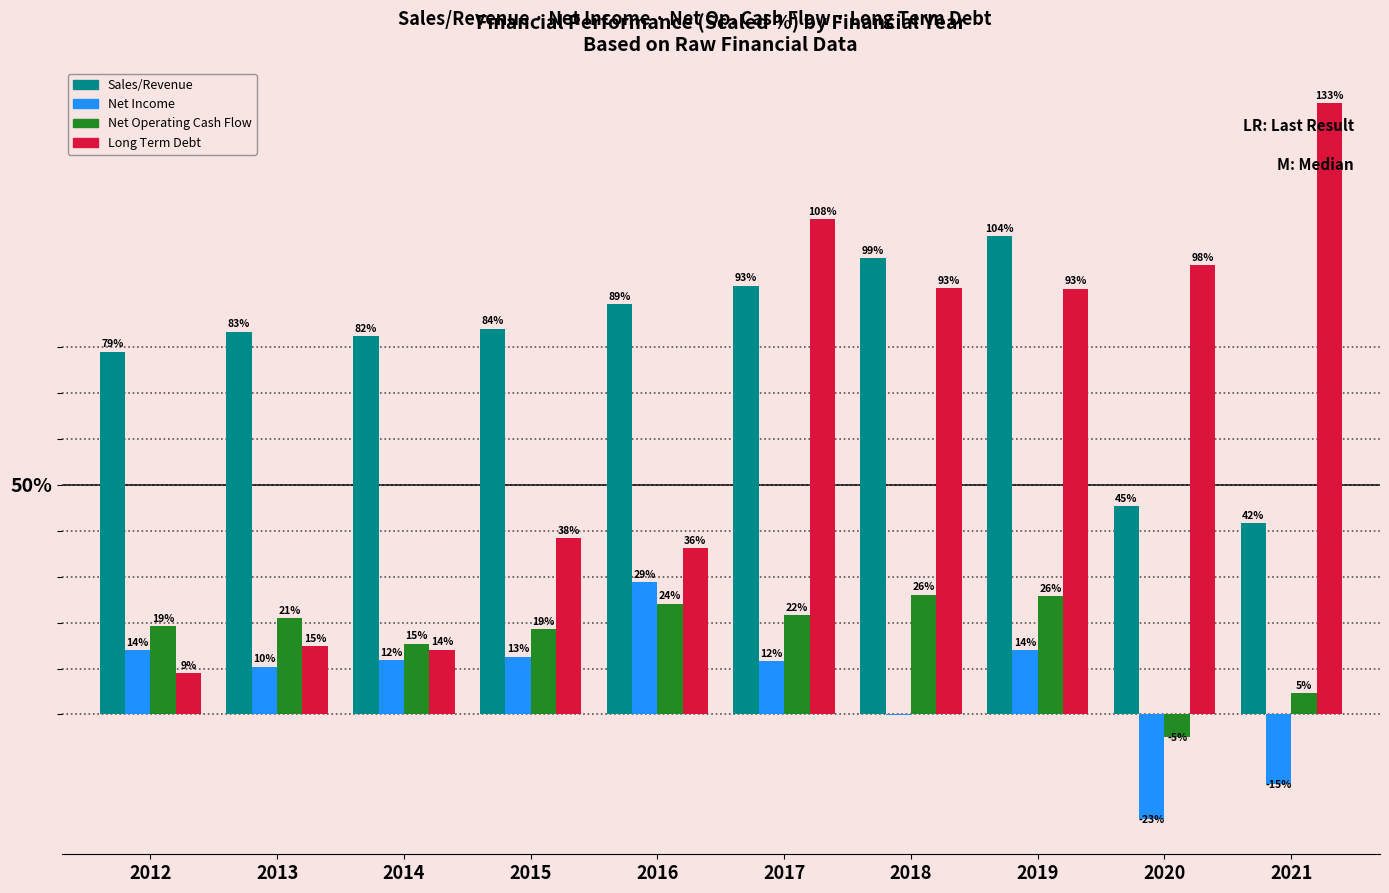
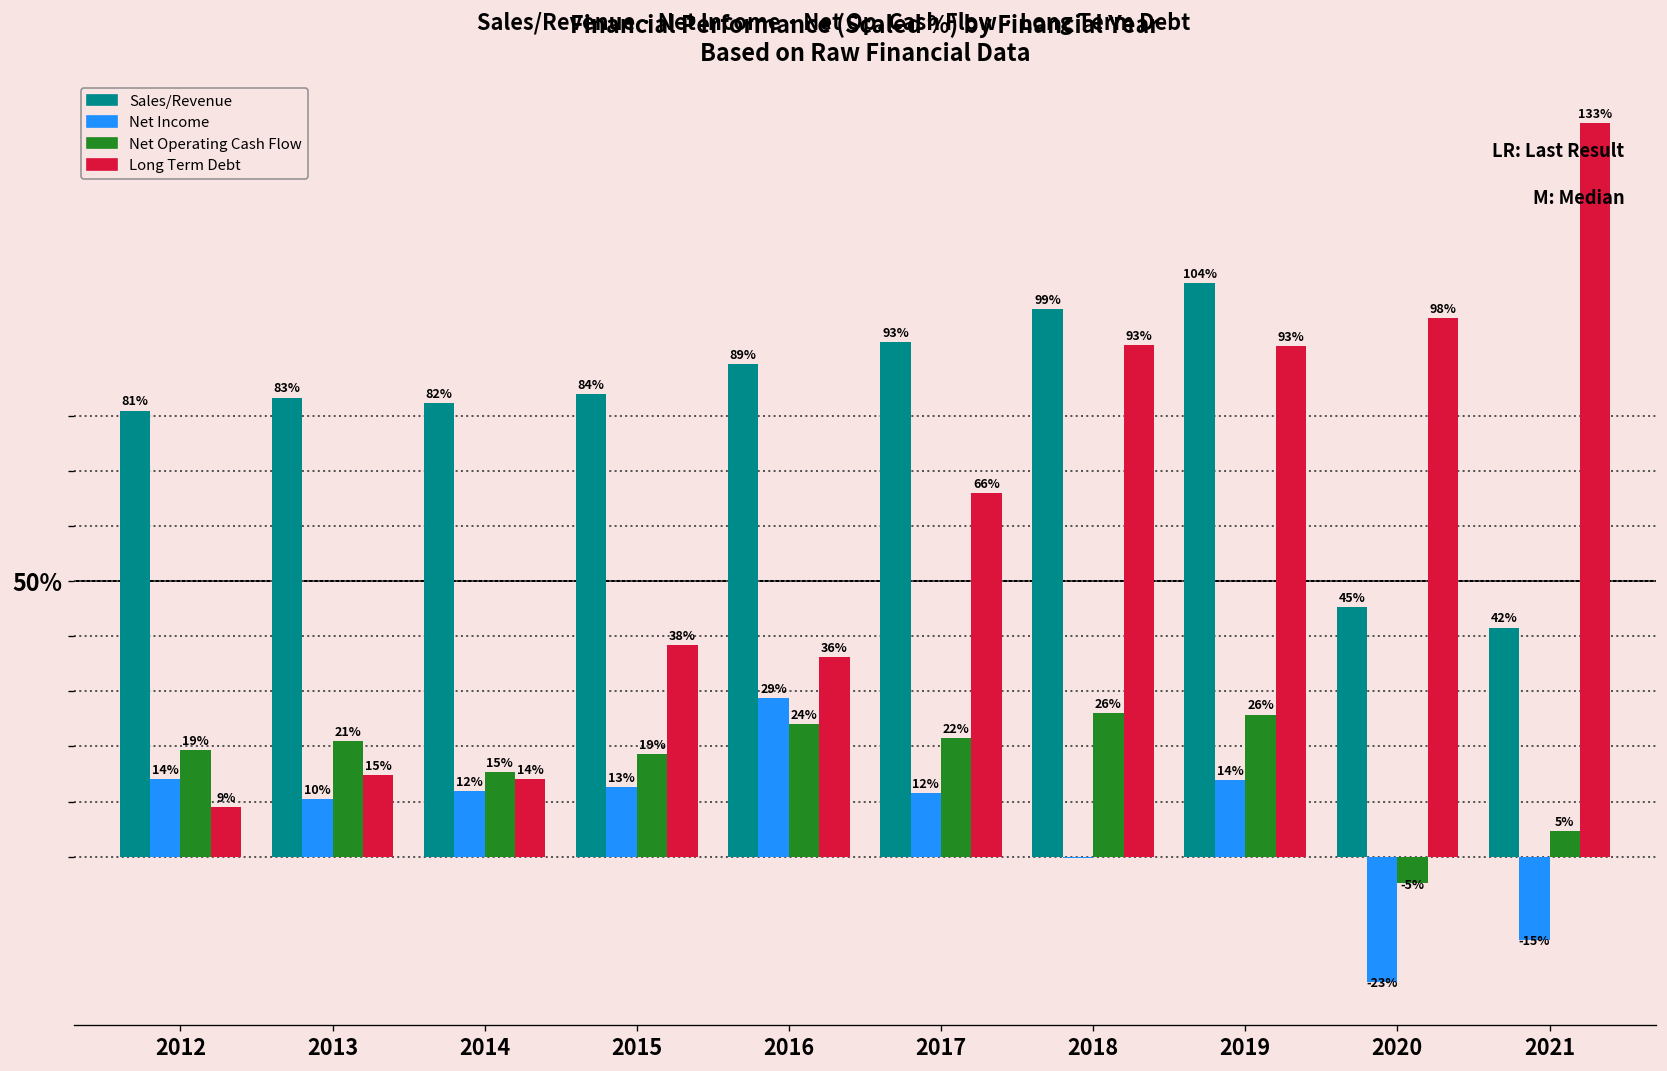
Sales/Revenue, 2012: 79% -> 81%
Long Term Debt, 2017: 108% -> 66%
